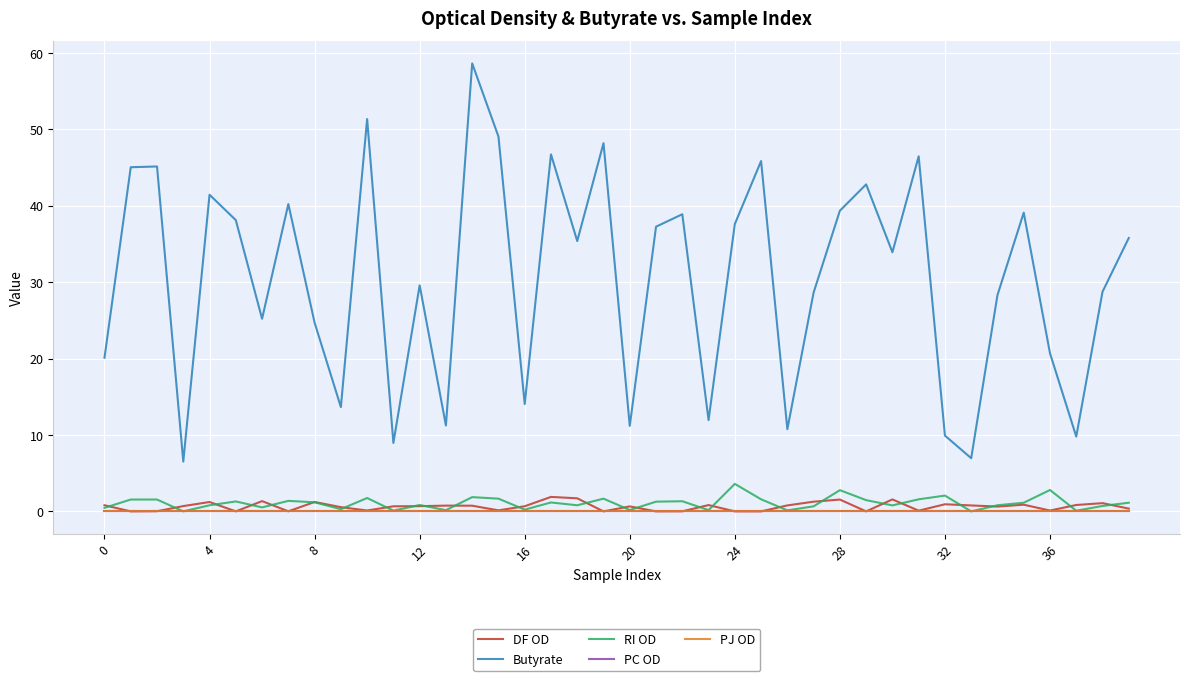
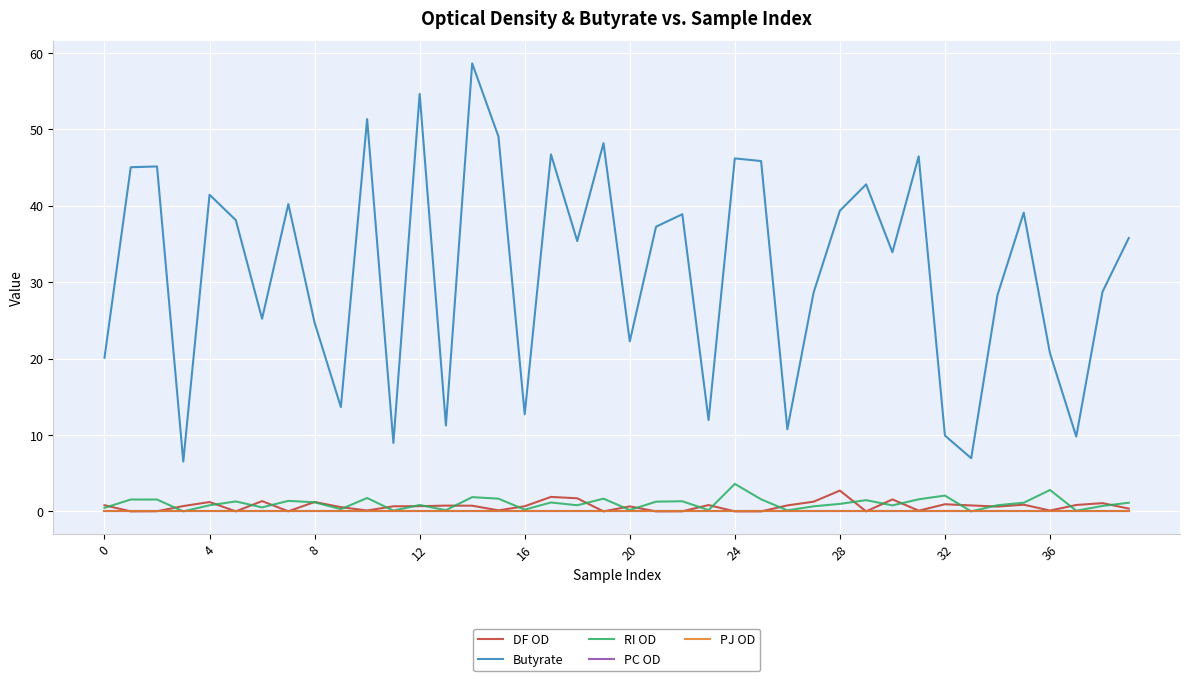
Butyrate, 12: 30 -> 55
Butyrate, 16: 14 -> 13
Butyrate, 20: 11 -> 22
Butyrate, 24: 38 -> 46
DF OD, 28: 2 -> 3
RI OD, 28: 3 -> 1
